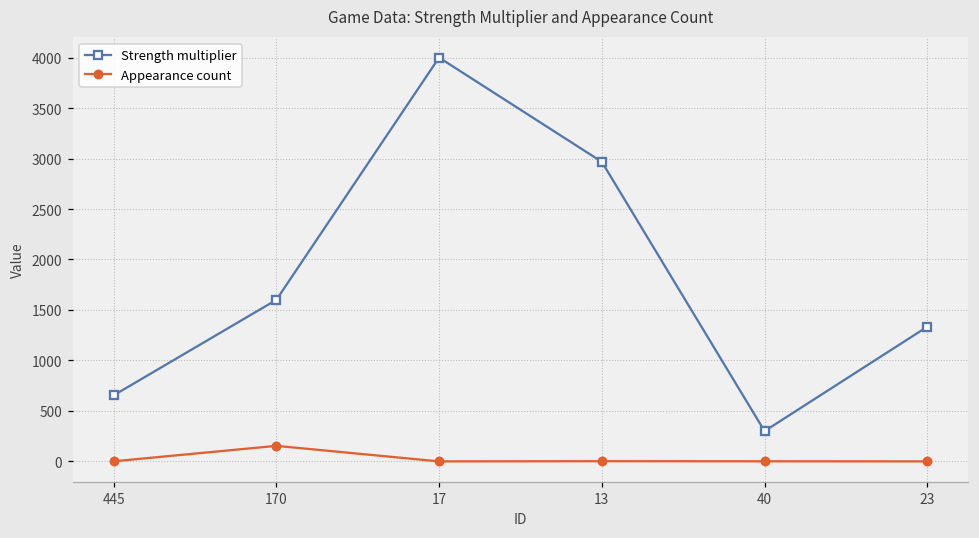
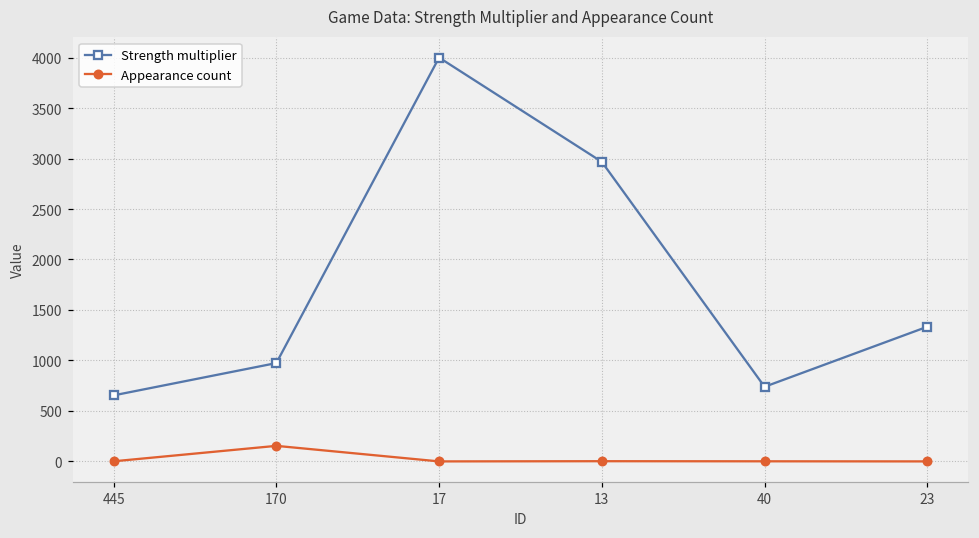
Strength multiplier, 170: 1600 -> 1000
Strength multiplier, 40: 300 -> 700
